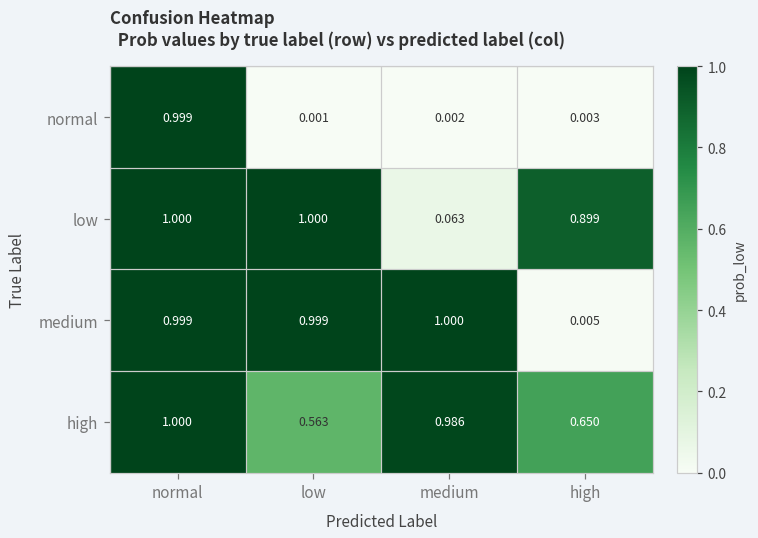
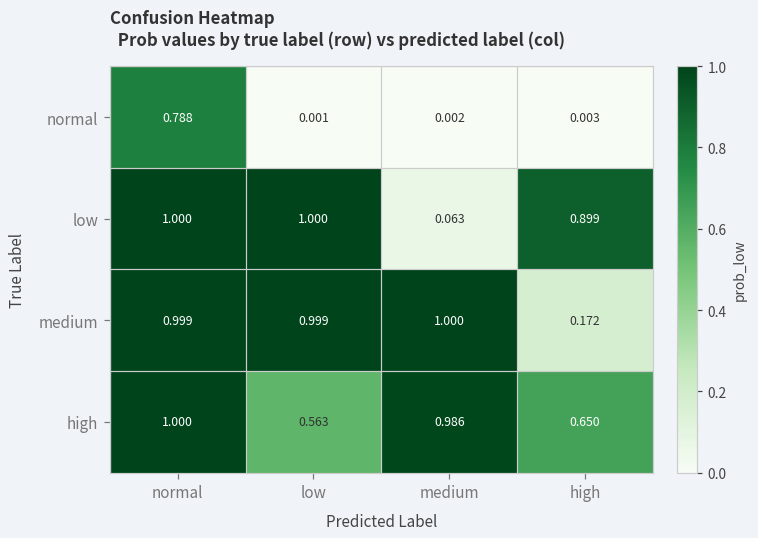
normal, normal: 0.999 -> 0.788
medium, high: 0.005 -> 0.172
